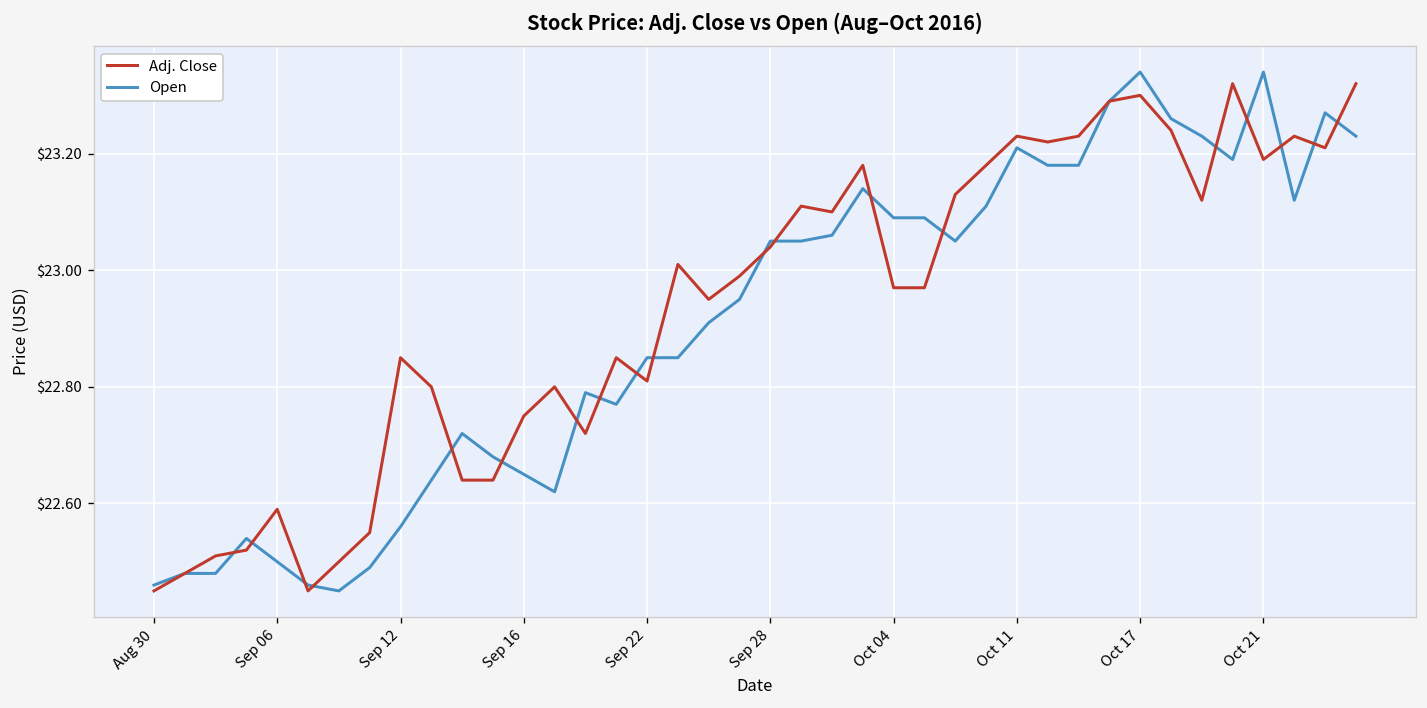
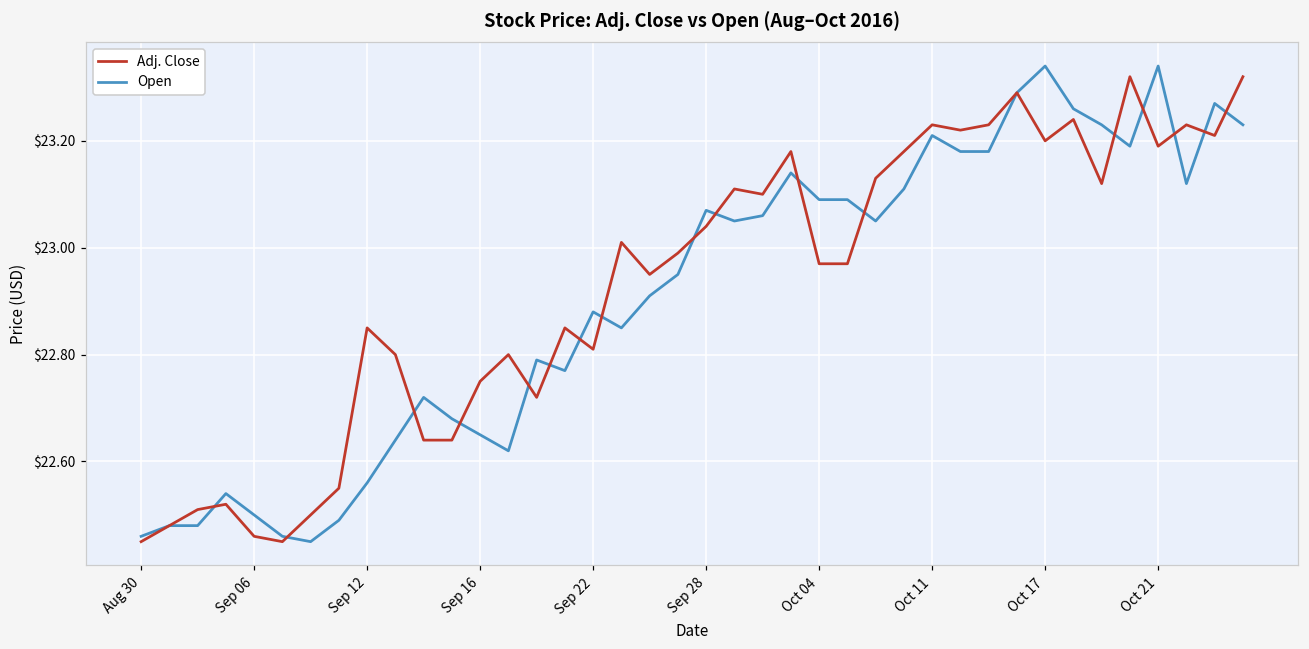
Adj. Close, Sep 06: $22.59 -> $22.46
Open, Sep 22: $22.85 -> $22.88
Open, Sep 28: $23.05 -> $23.07
Adj. Close, Oct 17: $23.3 -> $23.2
